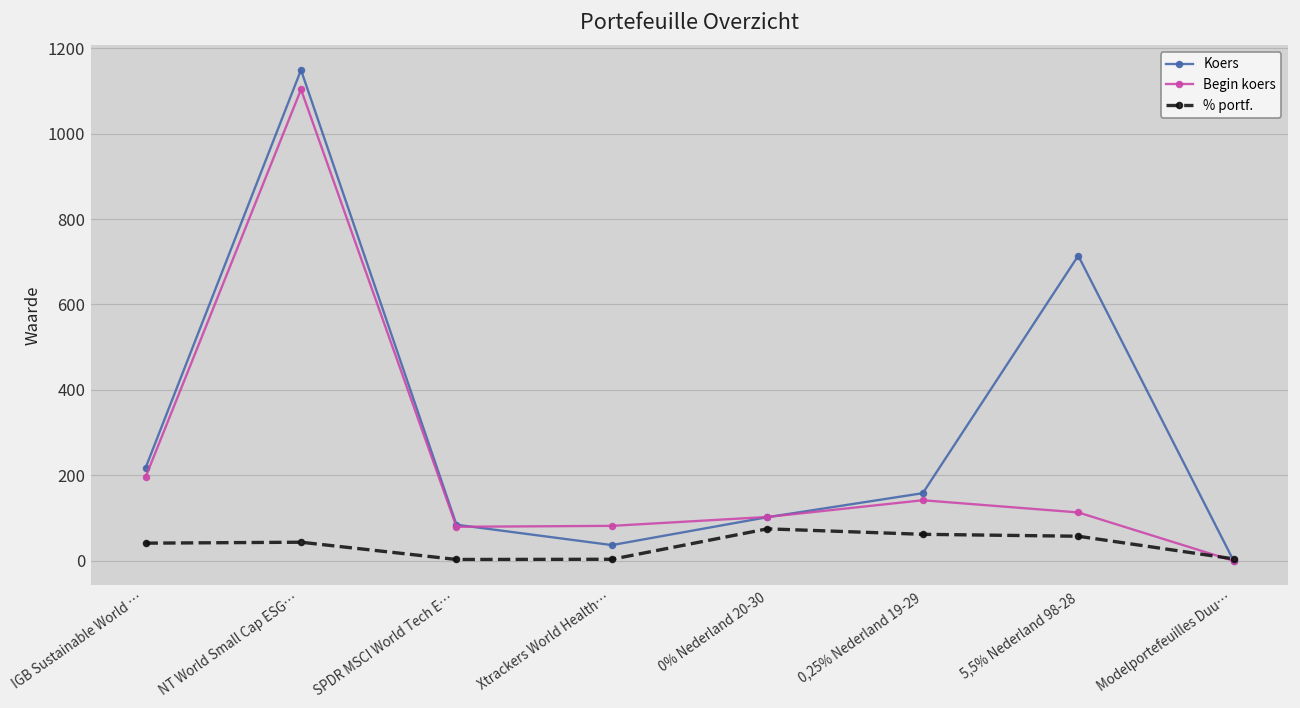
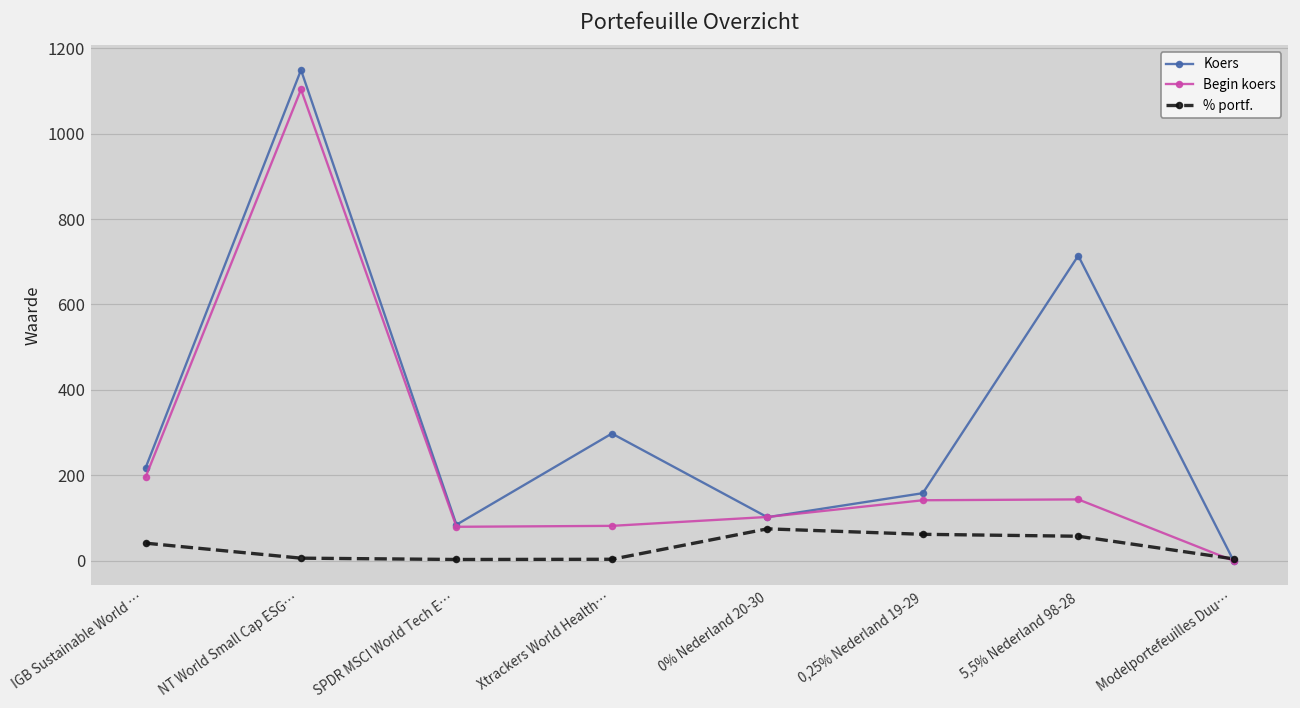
% portf., NT World Small Cap ESG…: 40 -> 10
Koers, Xtrackers World Health…: 40 -> 300
Begin koers, 5,5% Nederland 98-28: 110 -> 140
